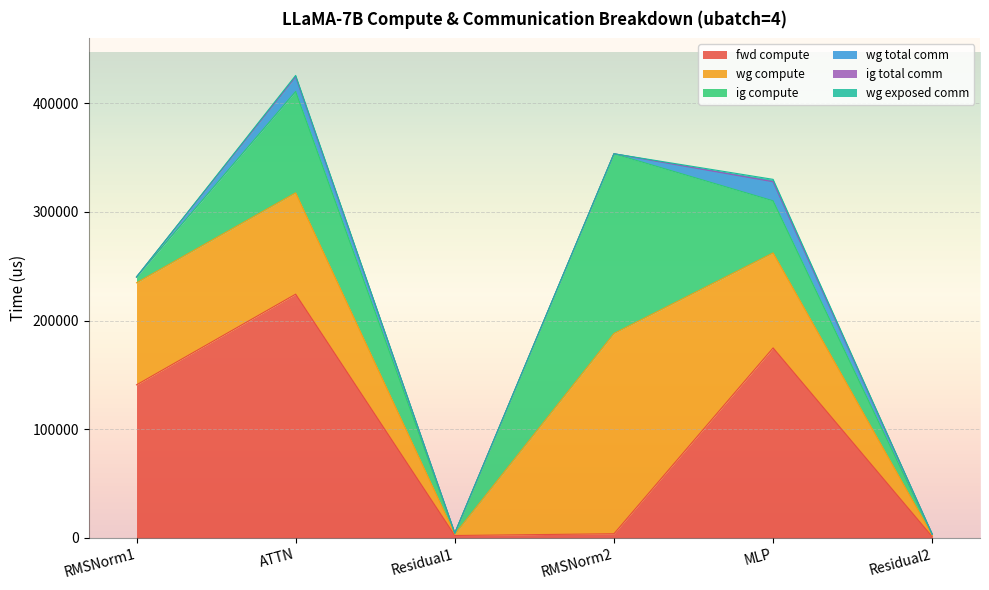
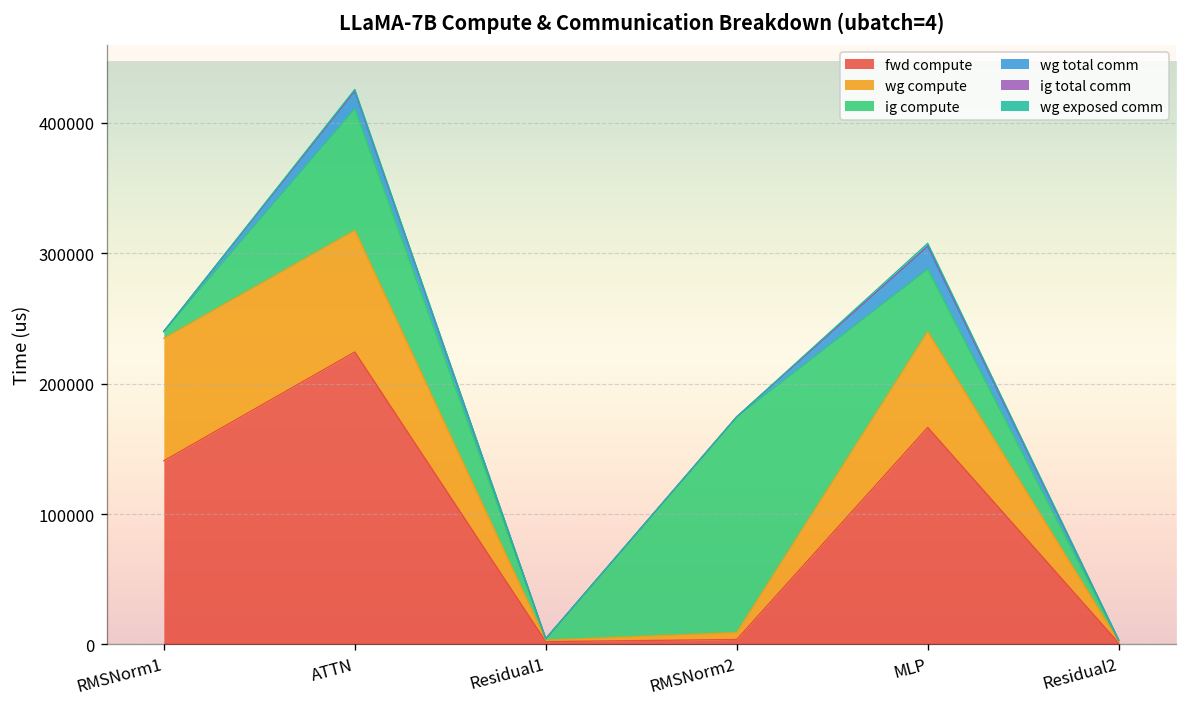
wg compute, RMSNorm2: 184000 -> 5000
fwd compute, MLP: 175000 -> 166000
wg compute, MLP: 87000 -> 73000
